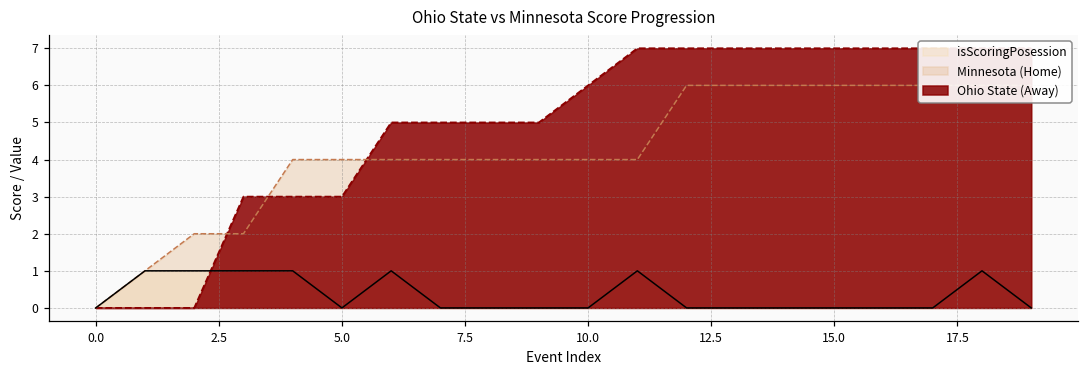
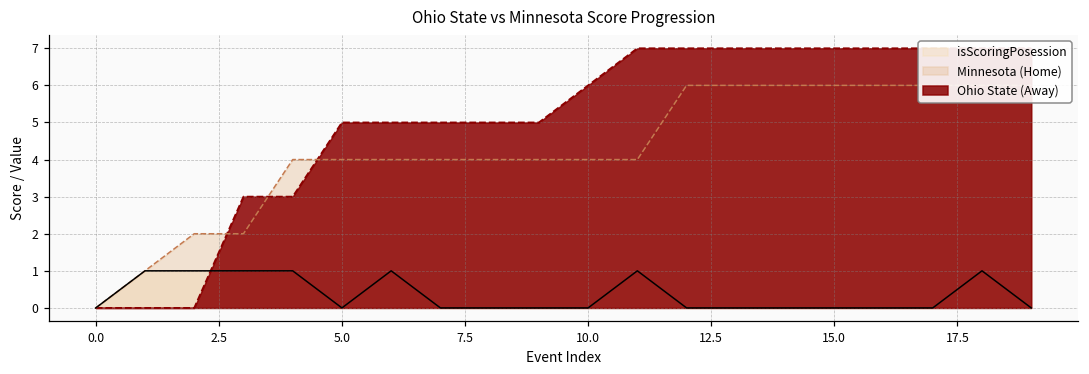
Ohio State (Away), 5.0: 3 -> 5
